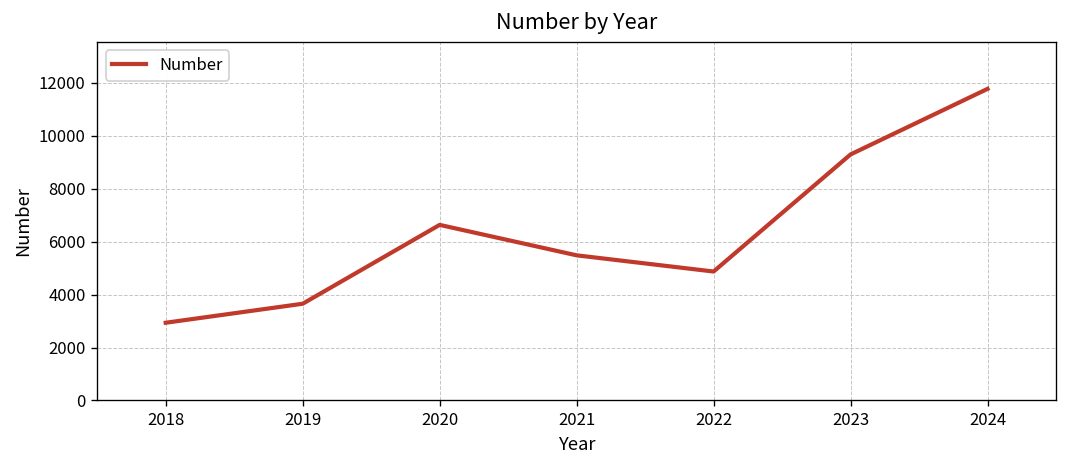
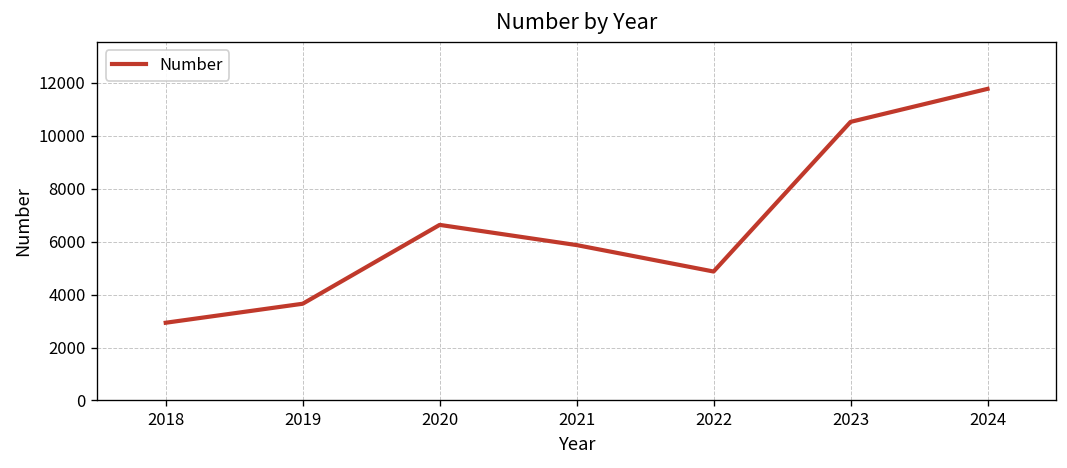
2021: 5500 -> 5900
2023: 9300 -> 10500
